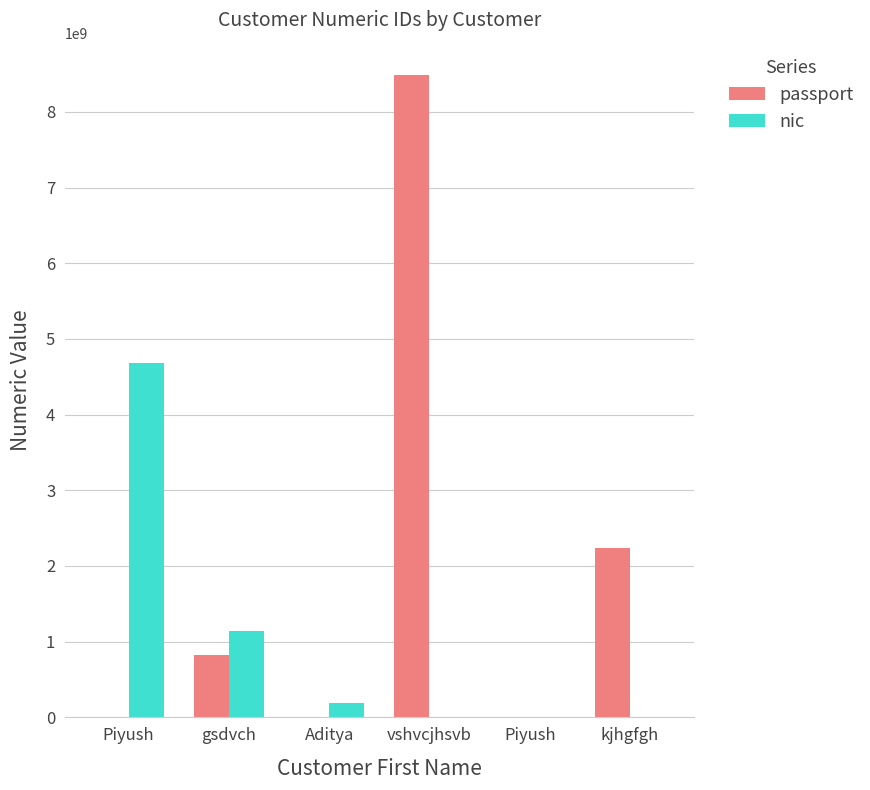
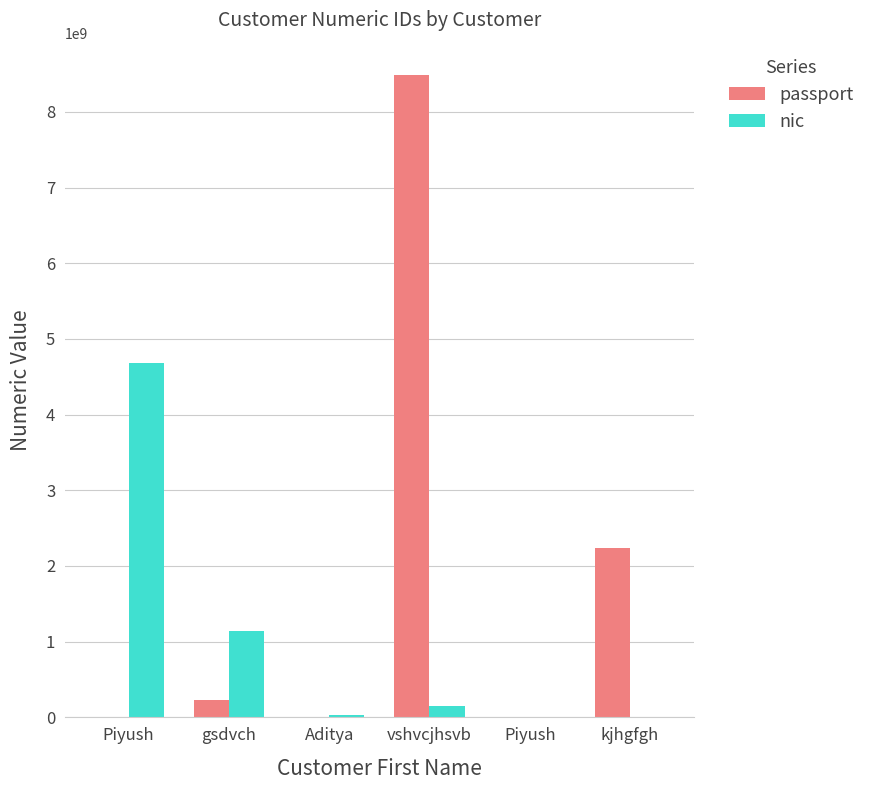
passport, gsdvch: 800000000 -> 200000000
nic, Aditya: 200000000 -> 0
nic, vshvcjhsvb: 0 -> 100000000
